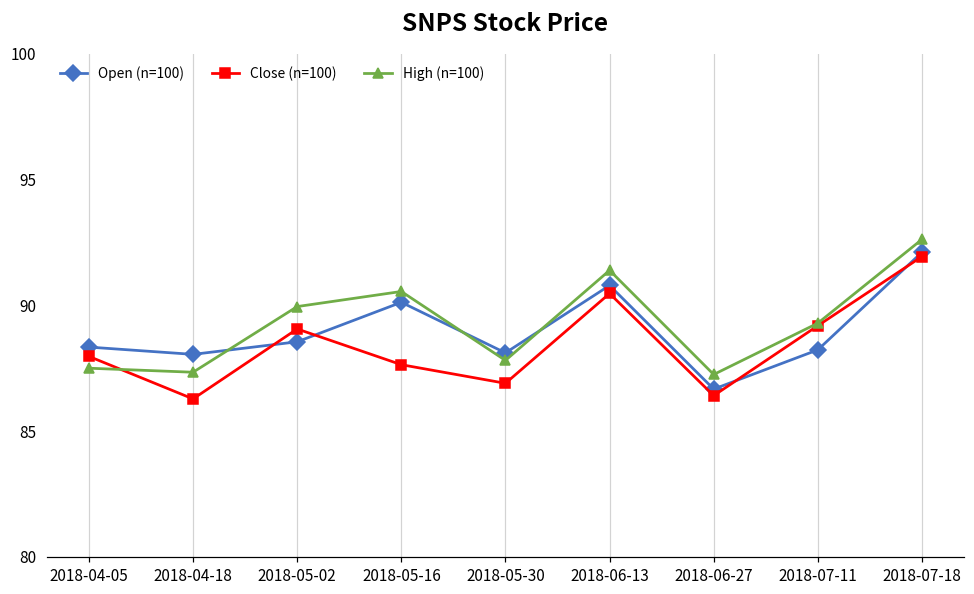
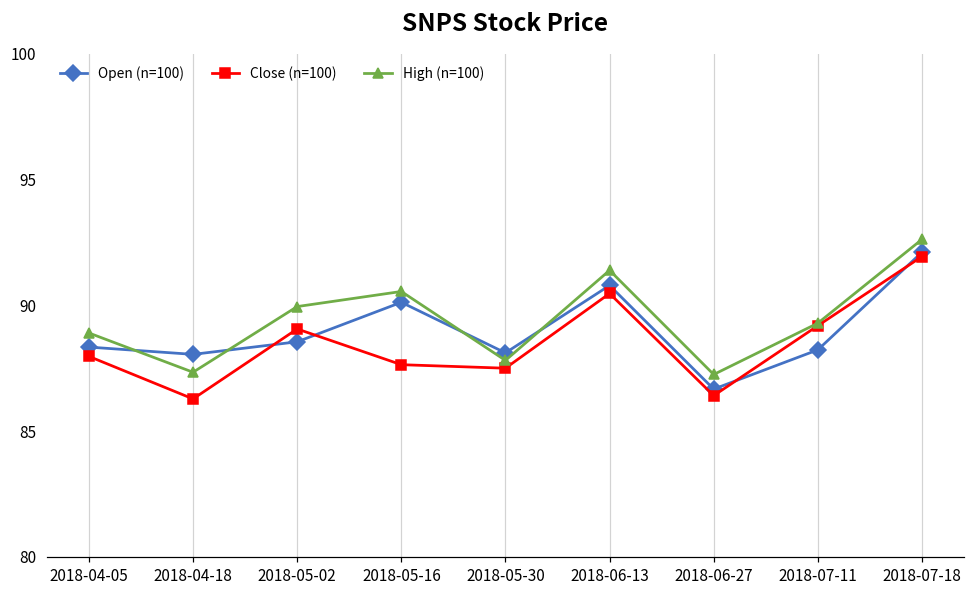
High (n=100), 2018-04-05: 87.5 -> 88.9
Close (n=100), 2018-05-30: 86.9 -> 87.5
